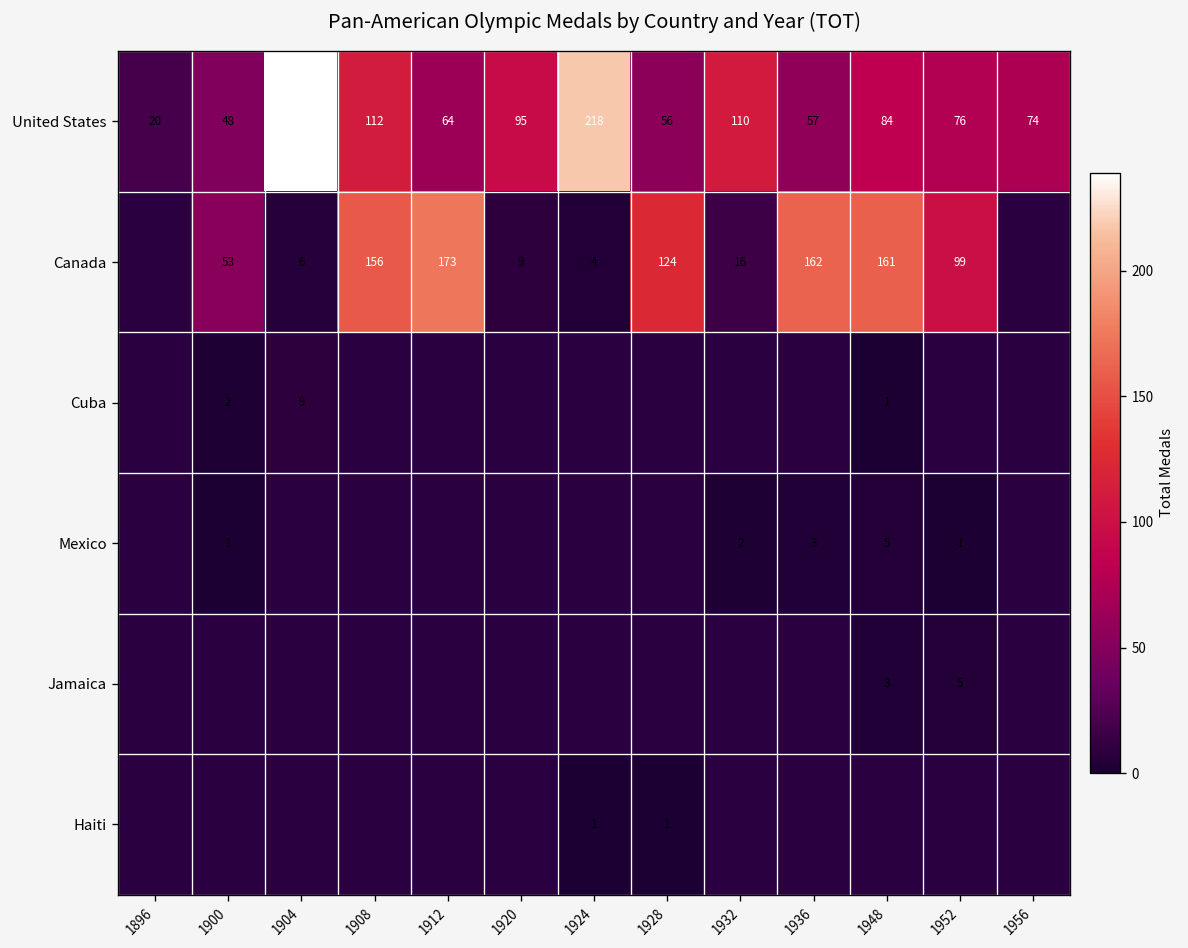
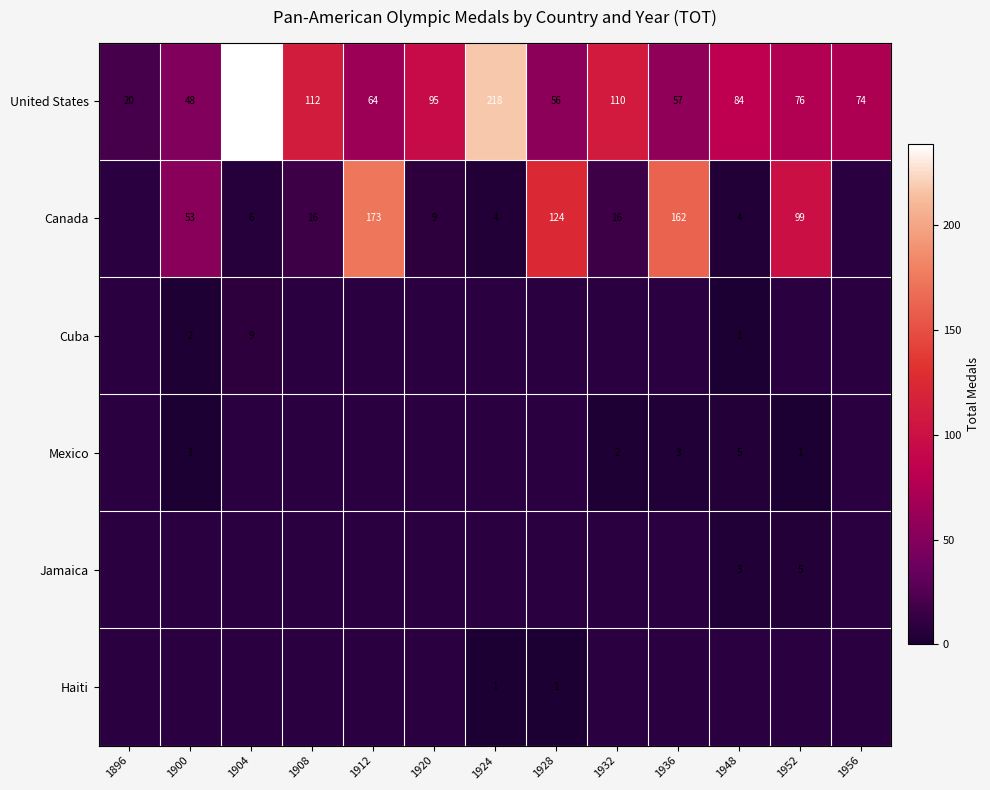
Canada, 1908: 156 -> 16
Canada, 1948: 161 -> 4
